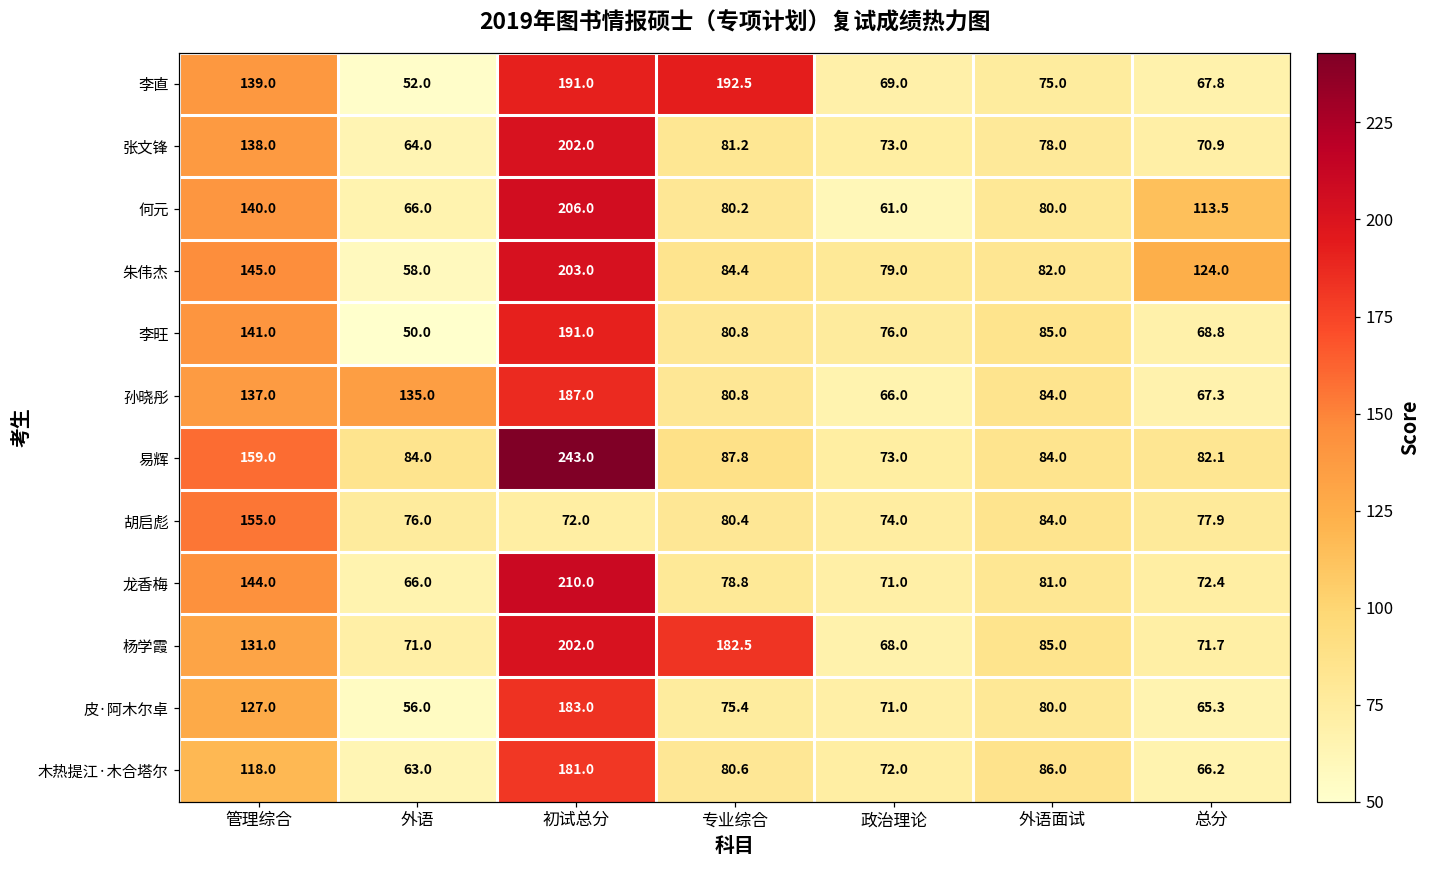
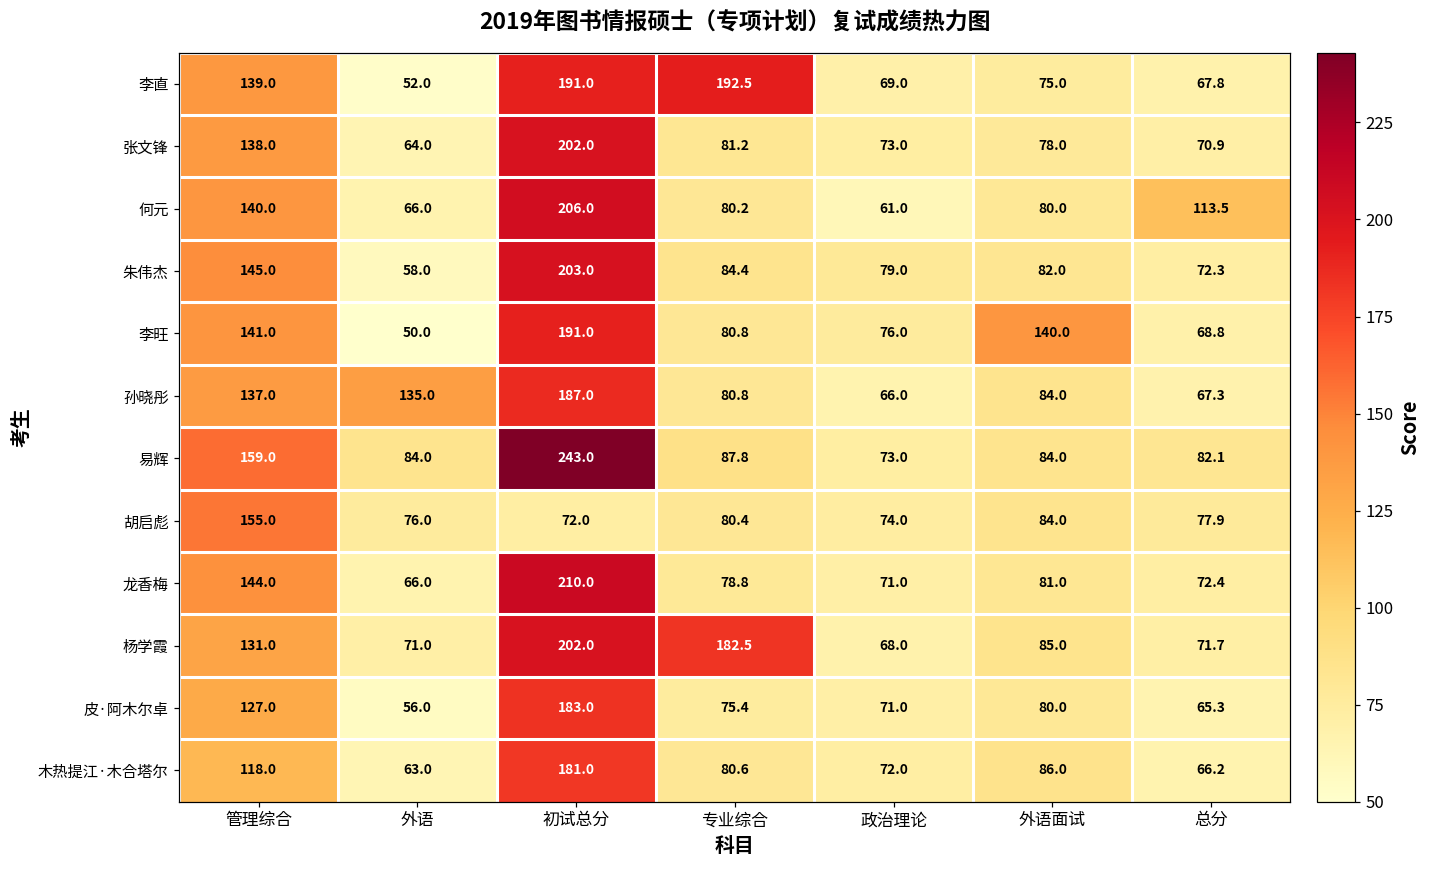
朱伟杰, 总分: 124.0 -> 72.3
李旺, 外语面试: 85.0 -> 140.0
